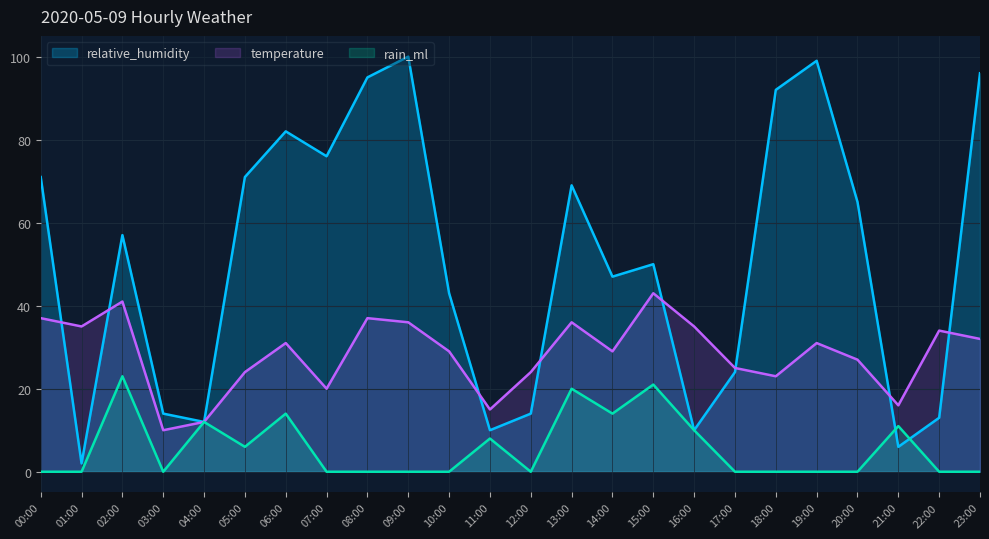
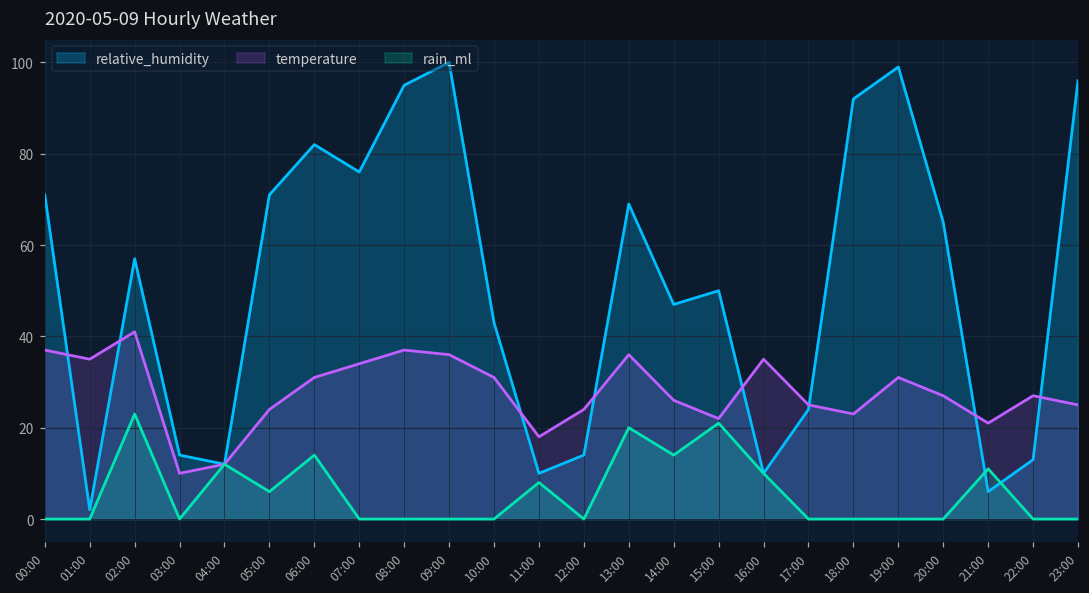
temperature, 07:00: 20 -> 34
temperature, 10:00: 29 -> 31
temperature, 11:00: 15 -> 18
temperature, 14:00: 29 -> 26
temperature, 15:00: 43 -> 22
temperature, 21:00: 16 -> 21
temperature, 22:00: 34 -> 27
temperature, 23:00: 32 -> 25
